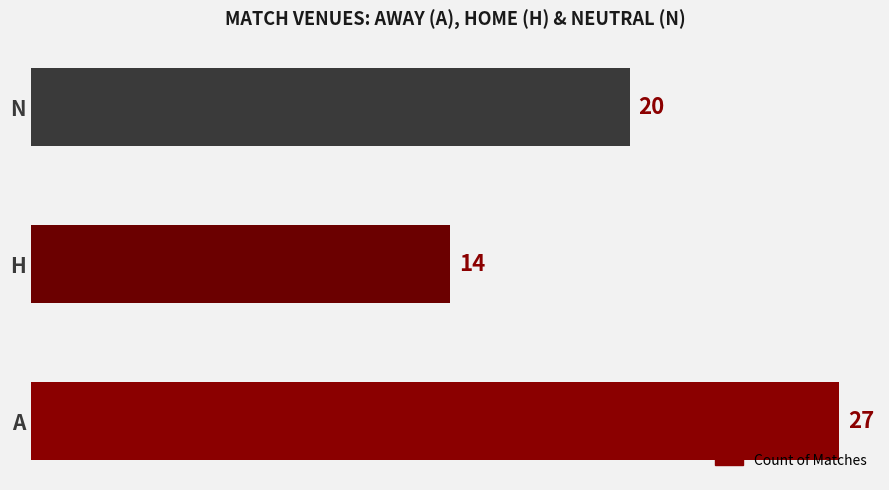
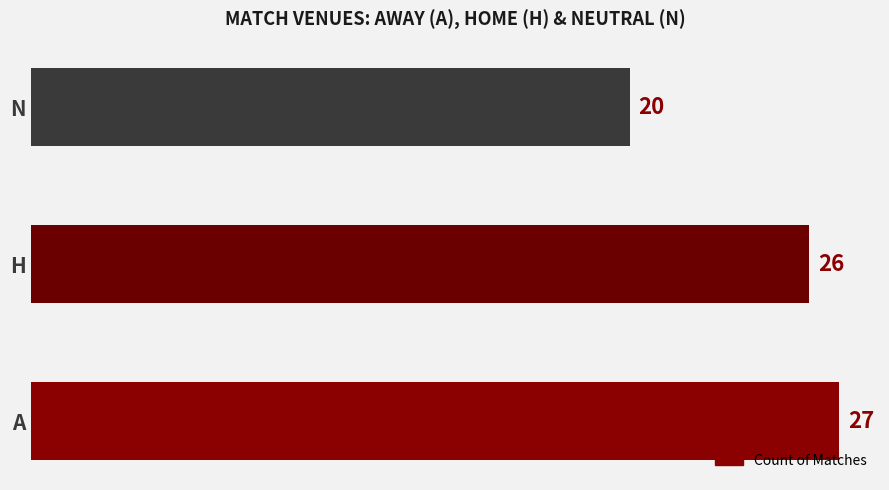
H: 14 -> 26
